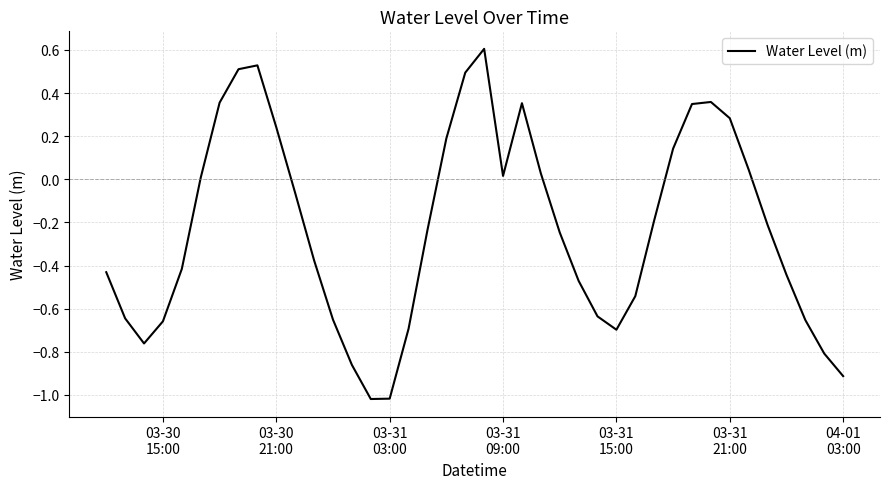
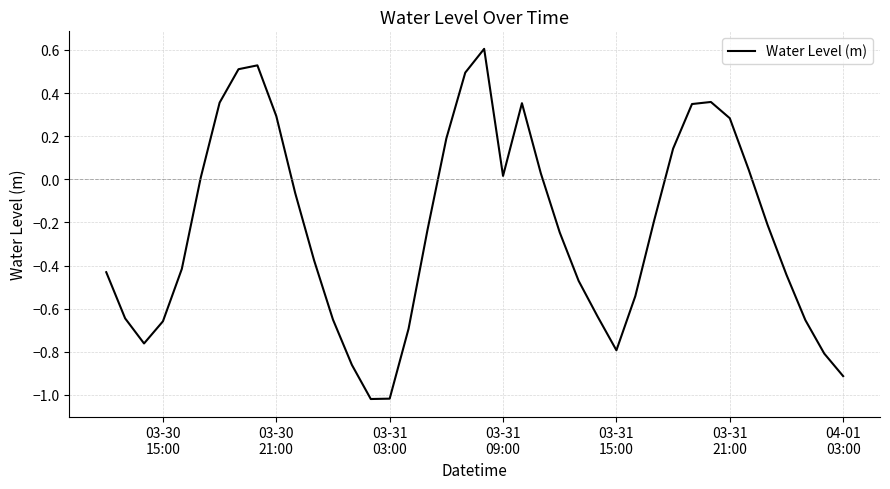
03-30 21:00: 0.24 -> 0.29
03-31 15:00: -0.70 -> -0.79
